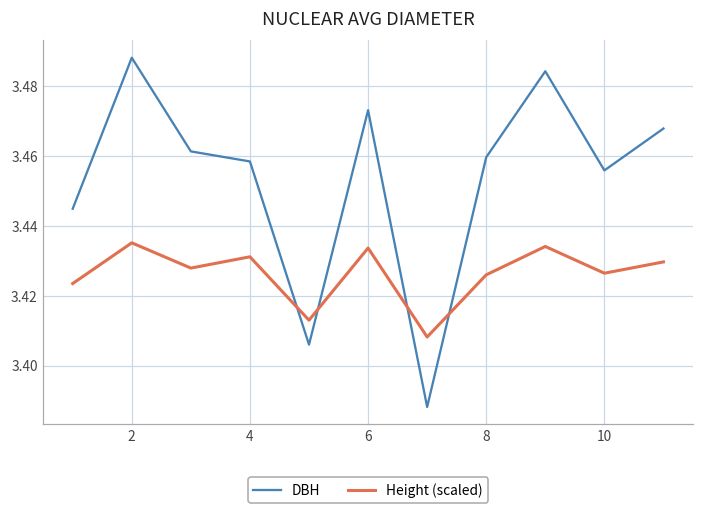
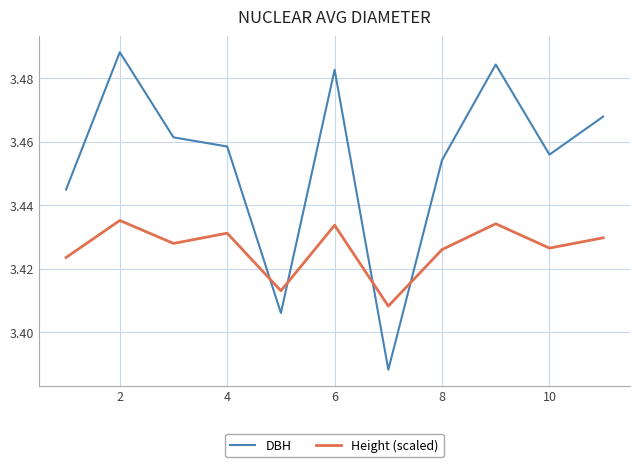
DBH, 6: 3.473 -> 3.483
DBH, 8: 3.460 -> 3.454
